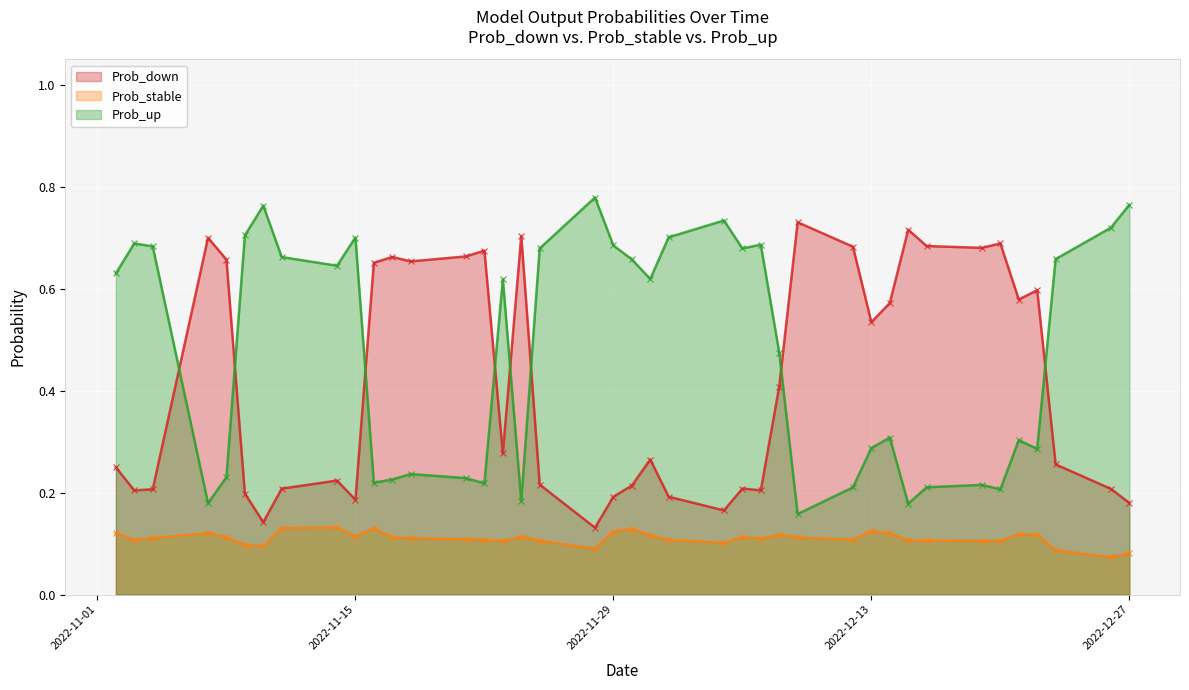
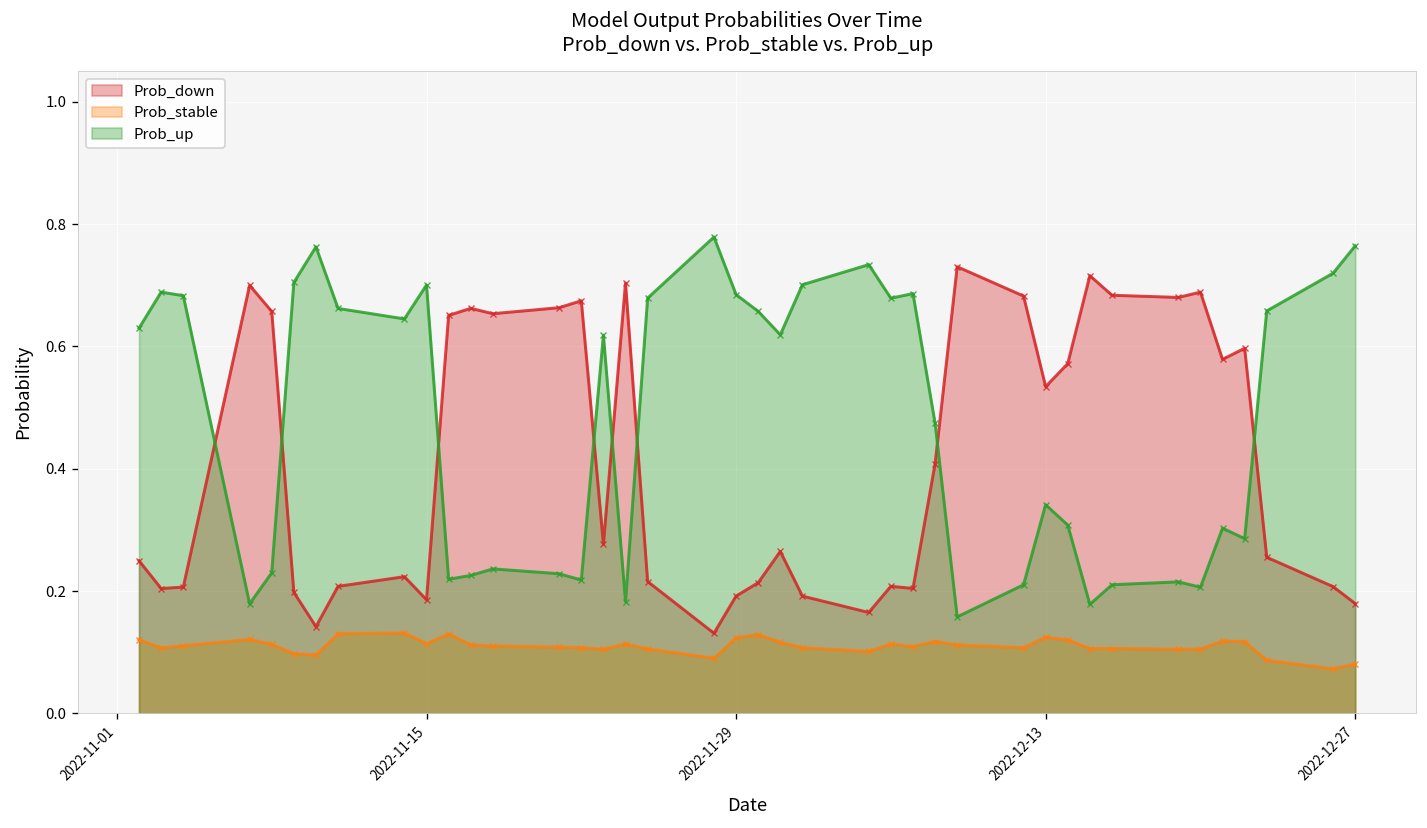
Prob_up, 2022-12-13: 0.29 -> 0.34
